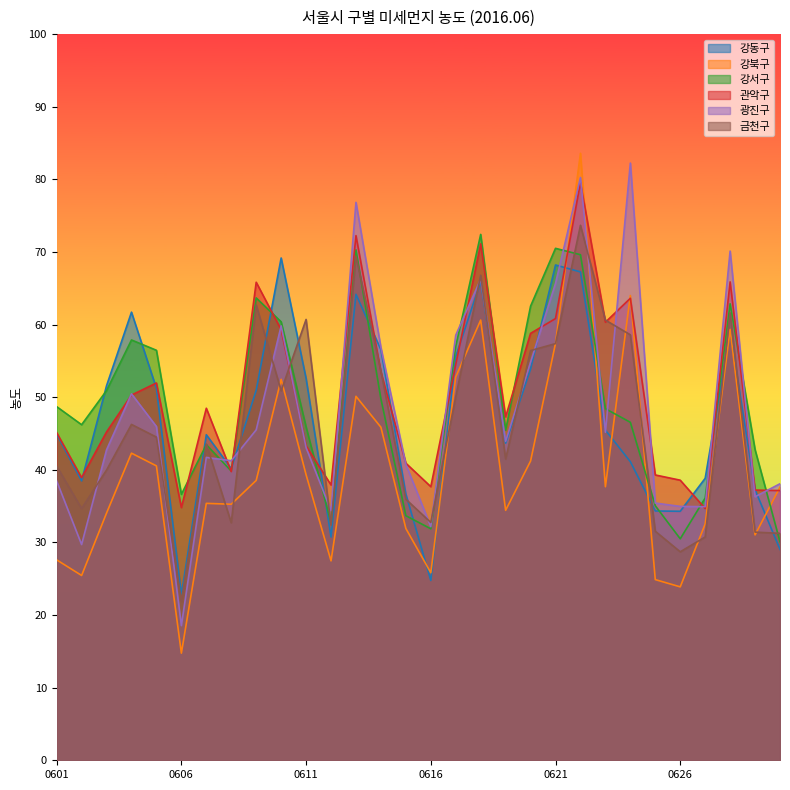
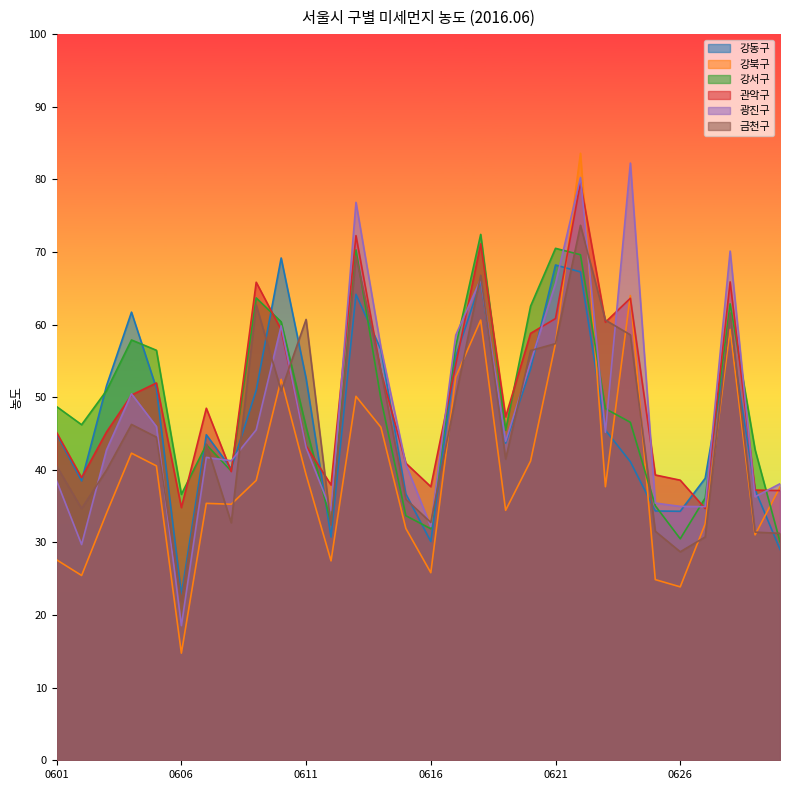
강동구, 0616: 25 -> 30
